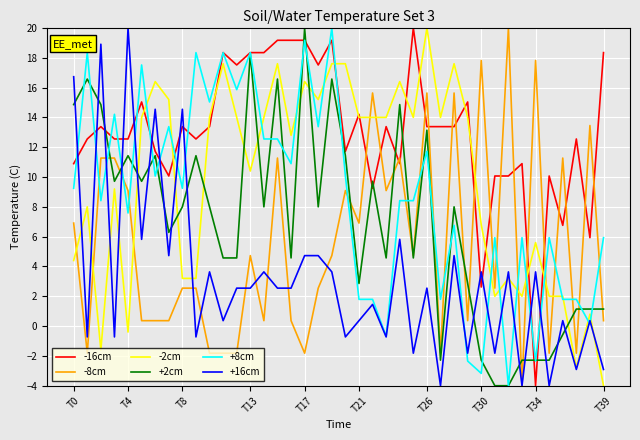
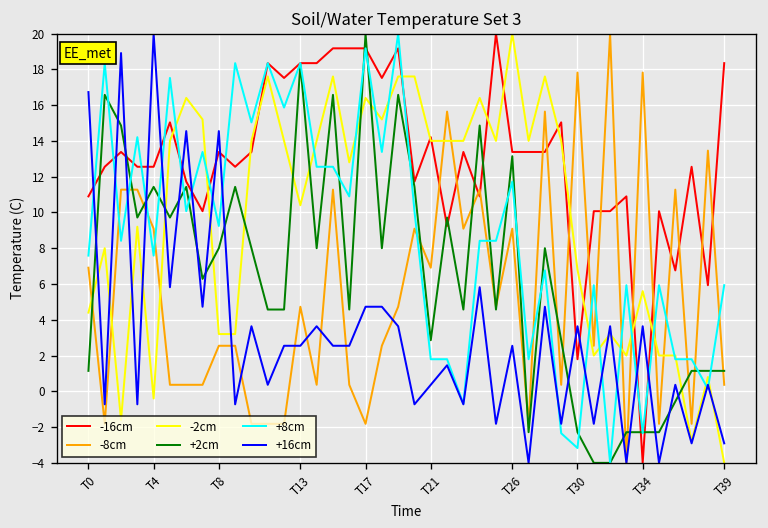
+2cm, T0: 14.9 -> 1.1
+8cm, T0: 9.2 -> 7.6
-8cm, T26: 15.6 -> 9.1
-16cm, T30: 2.6 -> 1.8
